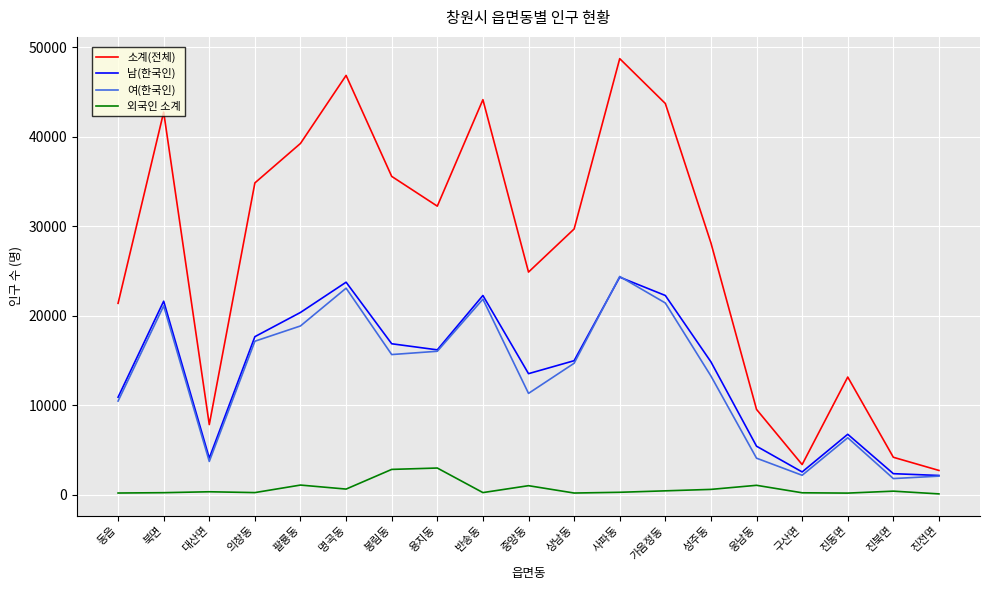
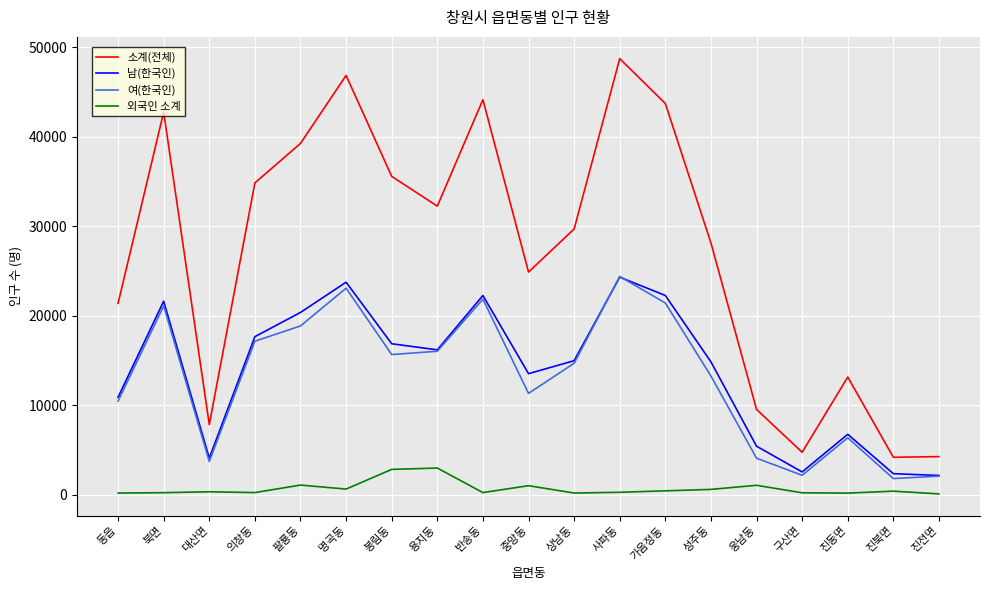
소계(전체), 구산면: 3000 -> 5000
소계(전체), 진전면: 3000 -> 4000
